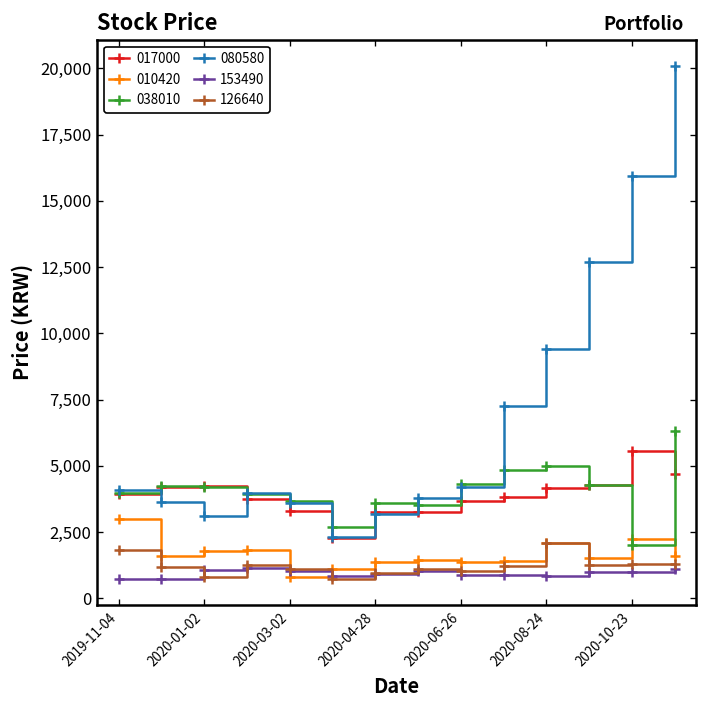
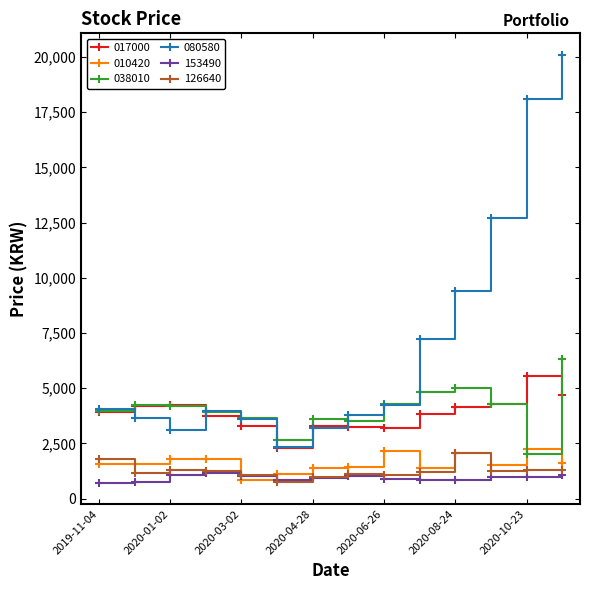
010420, 2019-11-04: 3,000 -> 1,600
126640, 2020-01-02: 800 -> 1,300
017000, 2020-06-26: 3,700 -> 3,200
010420, 2020-06-26: 1,400 -> 2,200
080580, 2020-10-23: 15,900 -> 18,100
